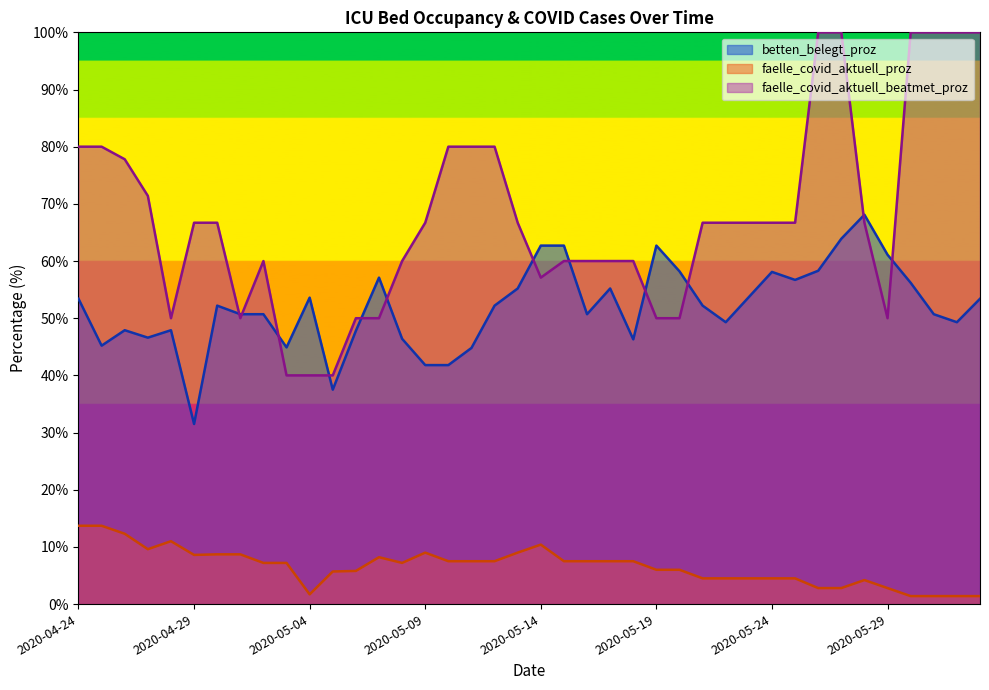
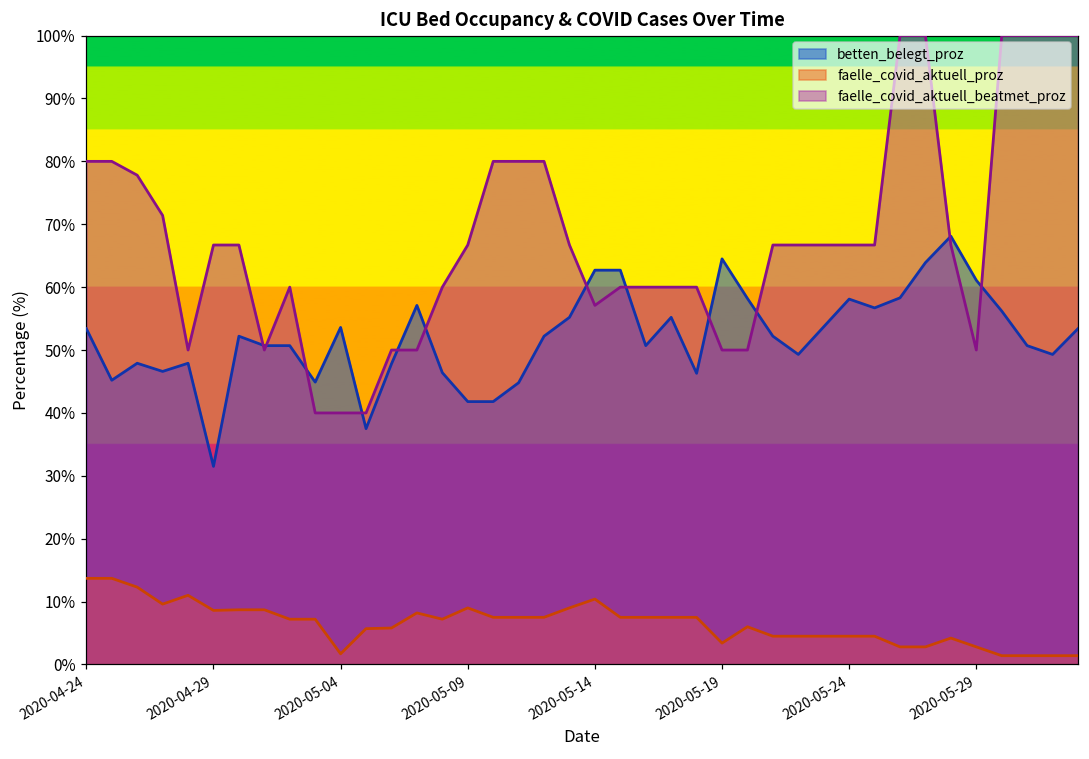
betten_belegt_proz, 2020-05-19: 63% -> 65%
faelle_covid_aktuell_proz, 2020-05-19: 6% -> 3%
